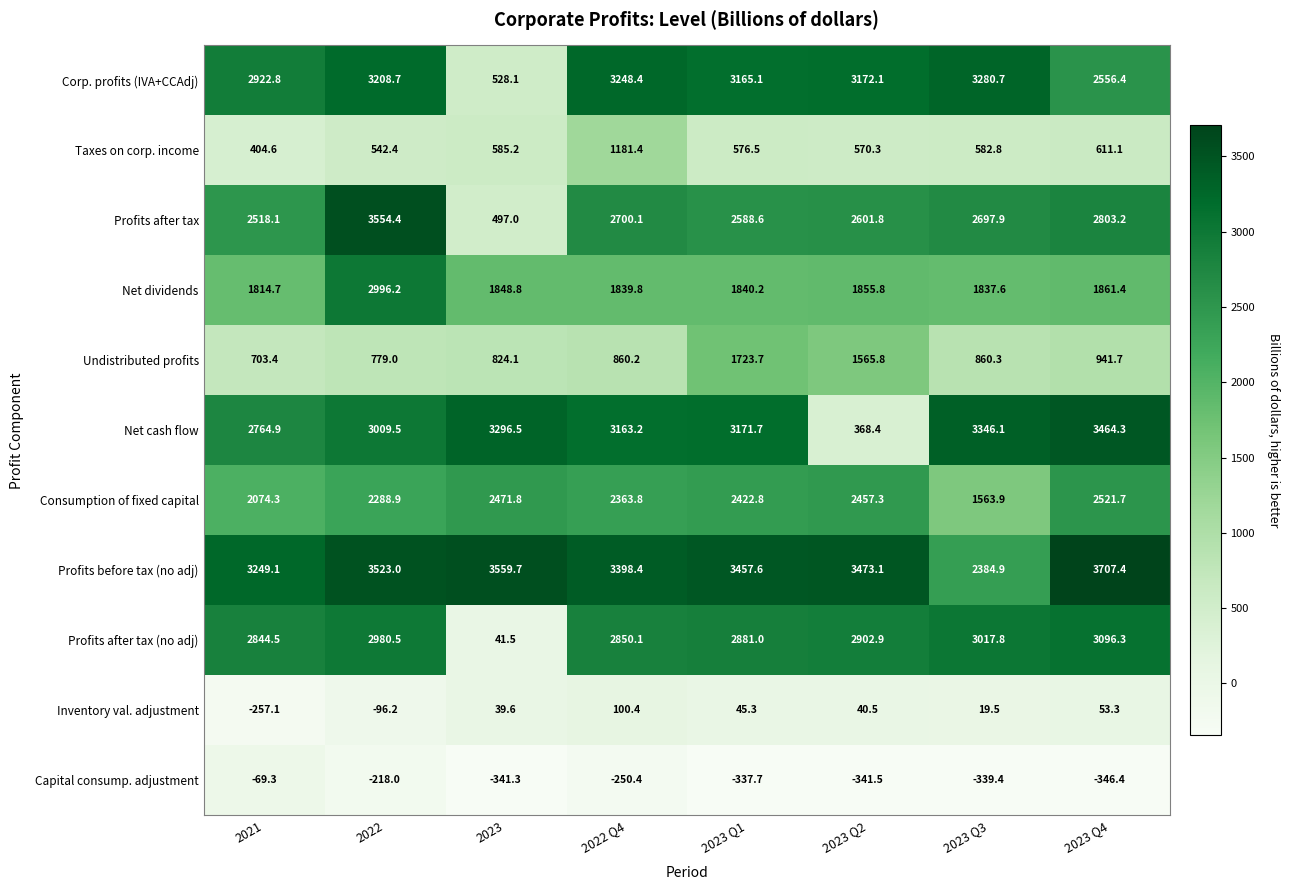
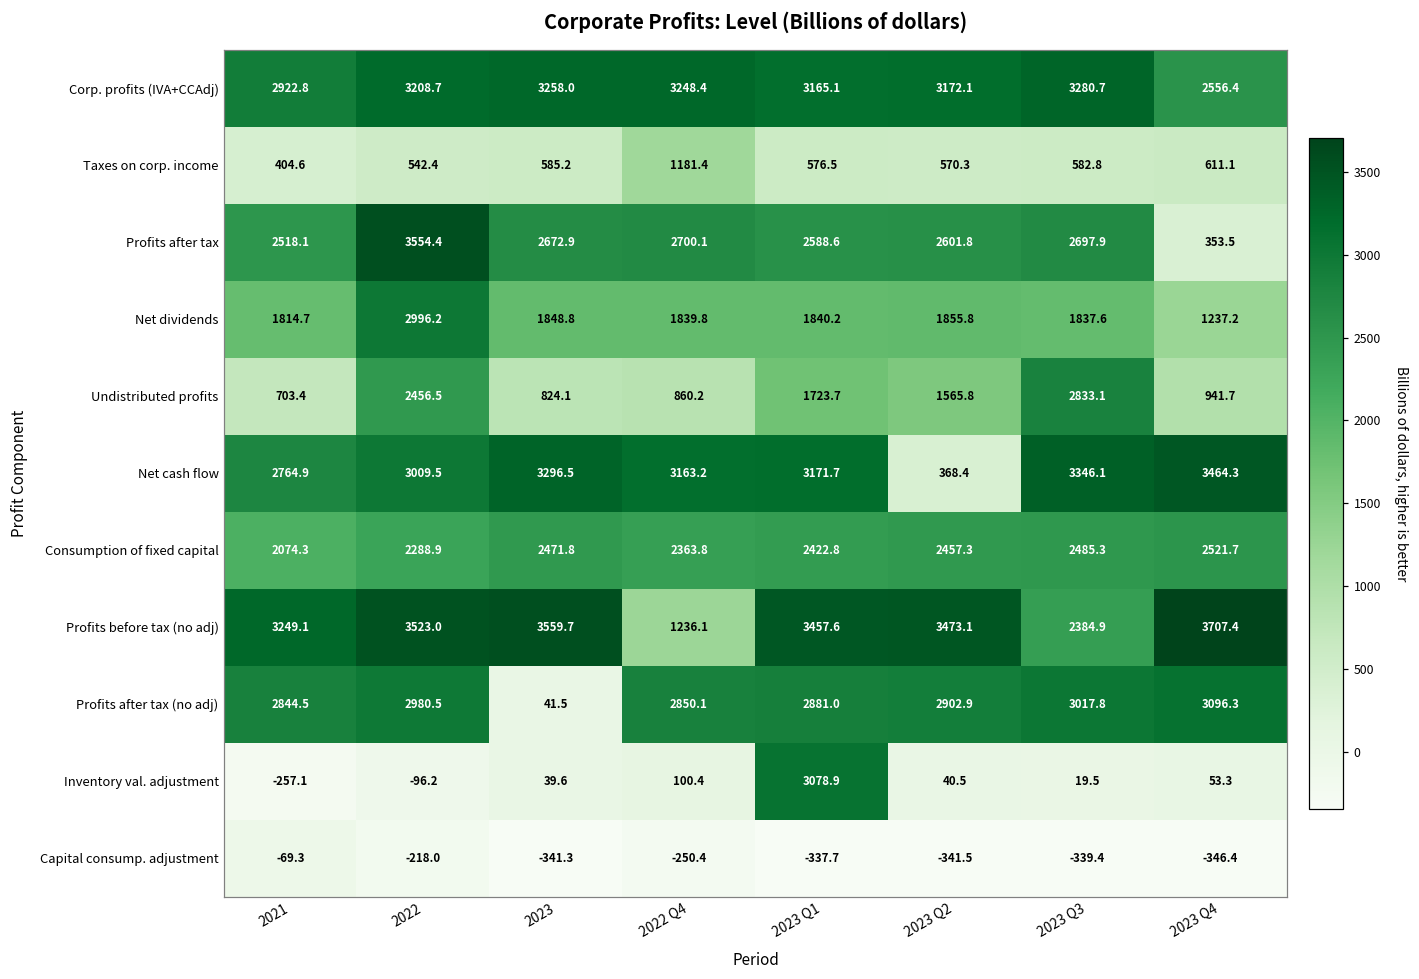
Corp. profits (IVA+CCAdj), 2023: 528.1 -> 3258.0
Profits after tax, 2023: 497.0 -> 2672.9
Profits after tax, 2023 Q4: 2803.2 -> 353.5
Net dividends, 2023 Q4: 1861.4 -> 1237.2
Undistributed profits, 2022: 779.0 -> 2456.5
Undistributed profits, 2023 Q3: 860.3 -> 2833.1
Consumption of fixed capital, 2023 Q3: 1563.9 -> 2485.3
Profits before tax (no adj), 2022 Q4: 3398.4 -> 1236.1
Inventory val. adjustment, 2023 Q1: 45.3 -> 3078.9
